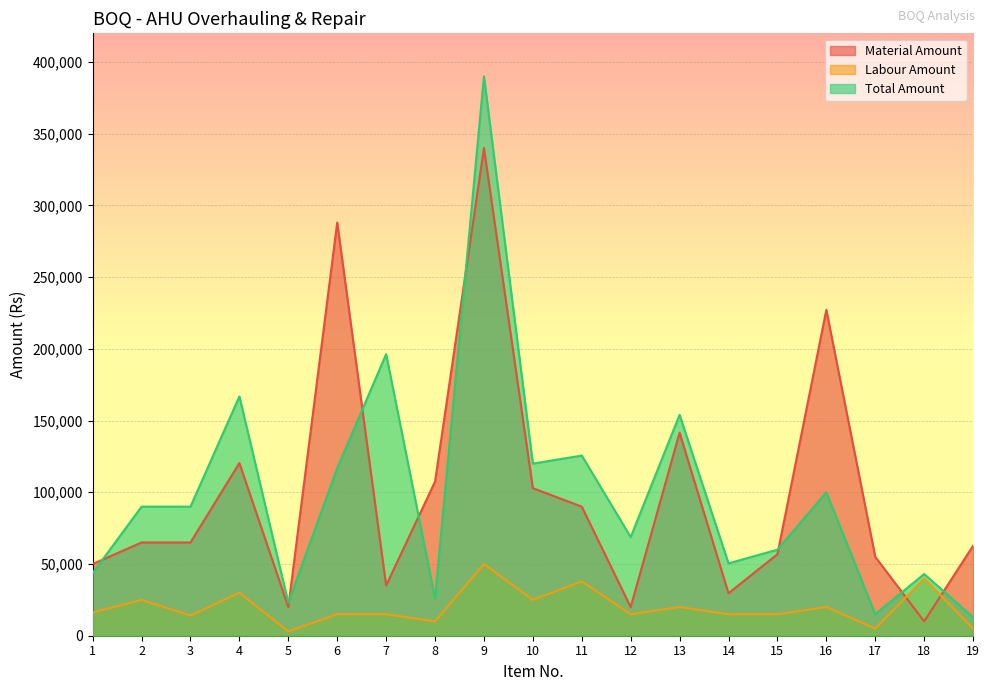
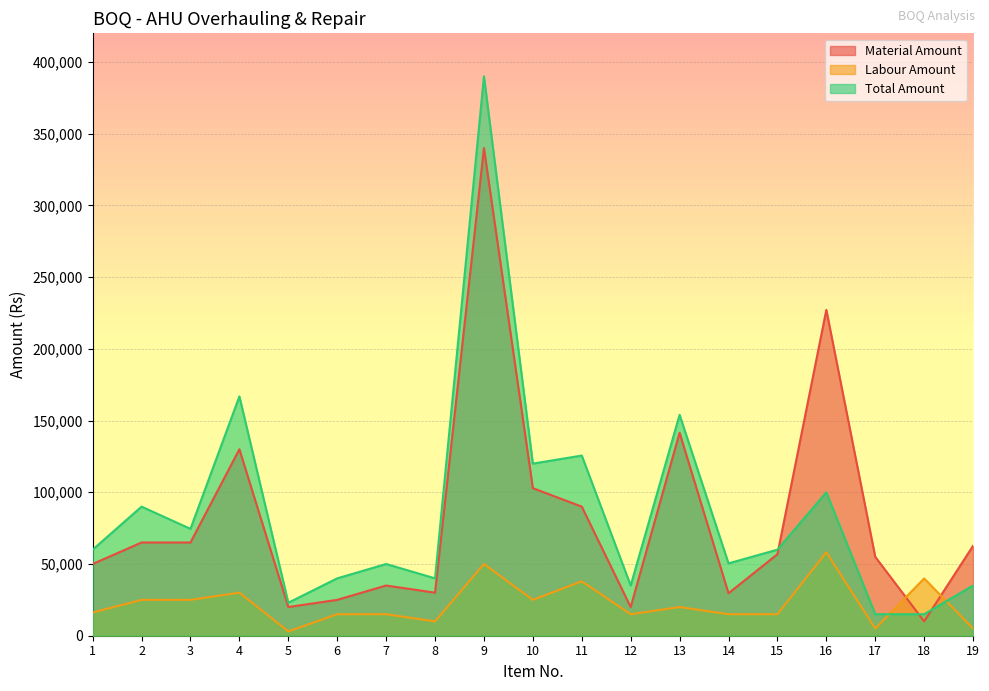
Total Amount, 1: 44,000 -> 60,000
Labour Amount, 3: 14,000 -> 25,000
Total Amount, 3: 90,000 -> 75,000
Material Amount, 4: 120,000 -> 130,000
Material Amount, 6: 288,000 -> 25,000
Total Amount, 6: 117,000 -> 40,000
Total Amount, 7: 196,000 -> 50,000
Material Amount, 8: 107,000 -> 30,000
Total Amount, 8: 26,000 -> 40,000
Total Amount, 12: 69,000 -> 35,000
Labour Amount, 16: 20,000 -> 58,000
Total Amount, 18: 43,000 -> 15,000
Total Amount, 19: 13,000 -> 35,000
